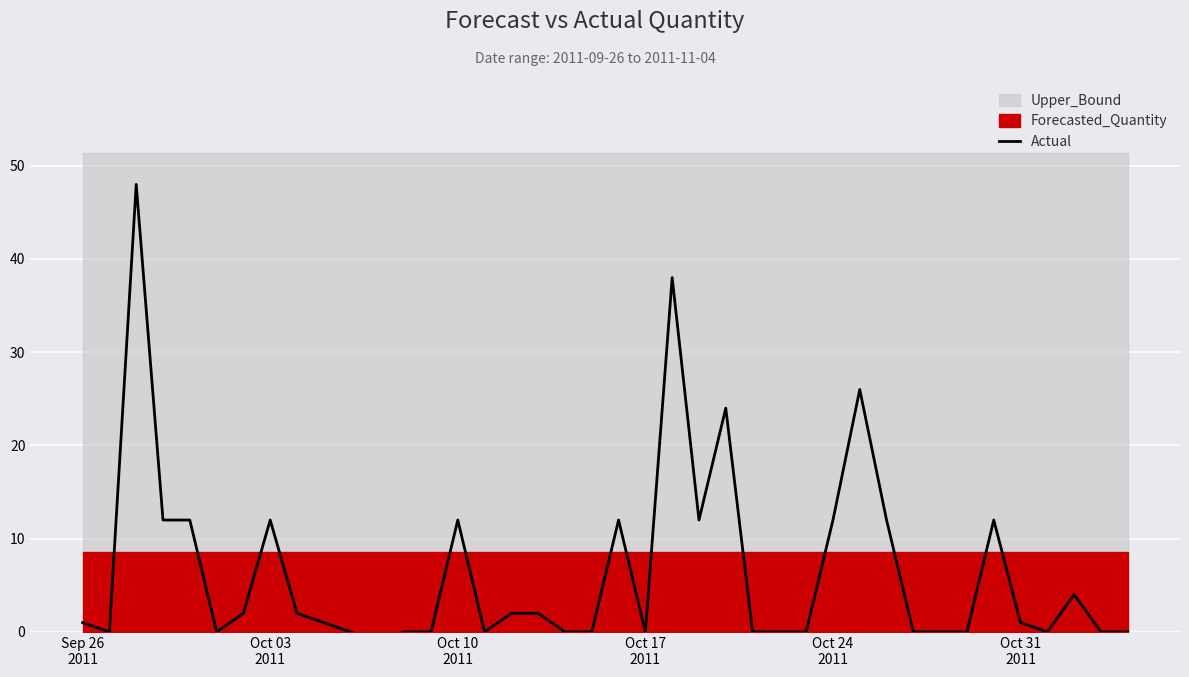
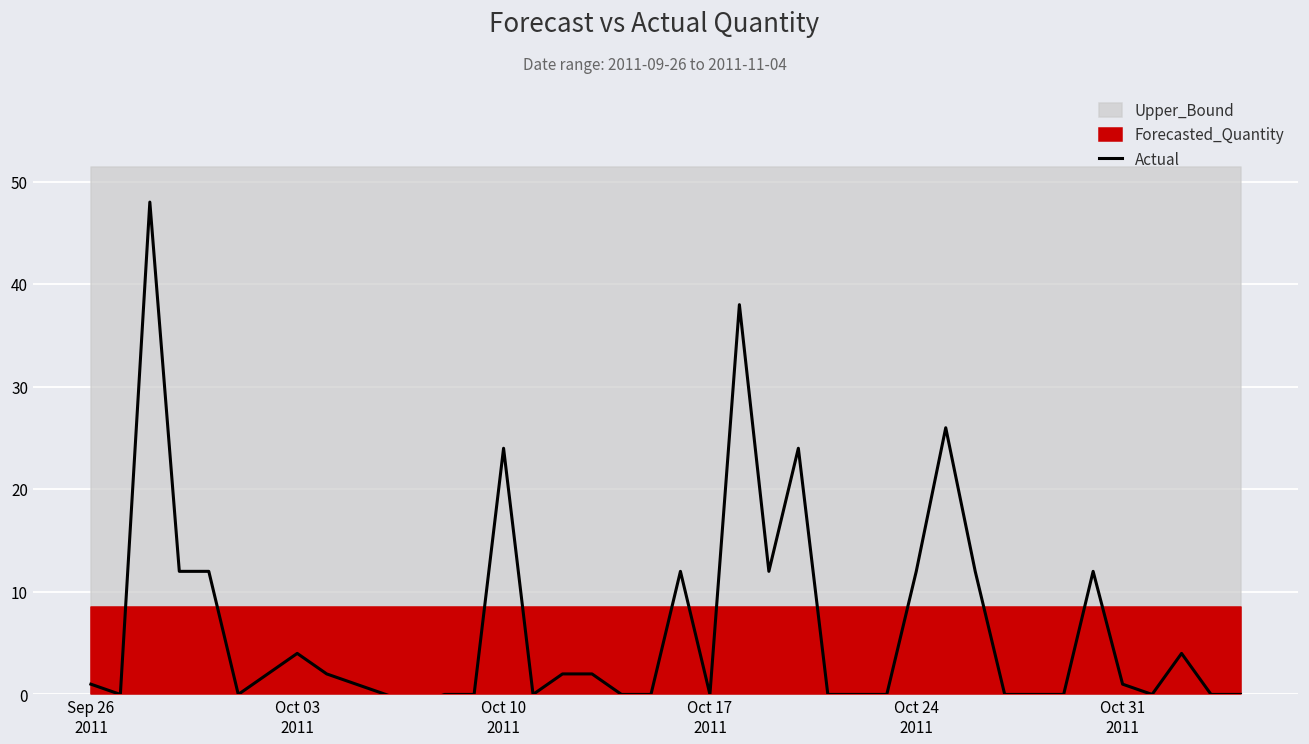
Actual, Oct 03 2011: 12 -> 4
Actual, Oct 10 2011: 12 -> 24
